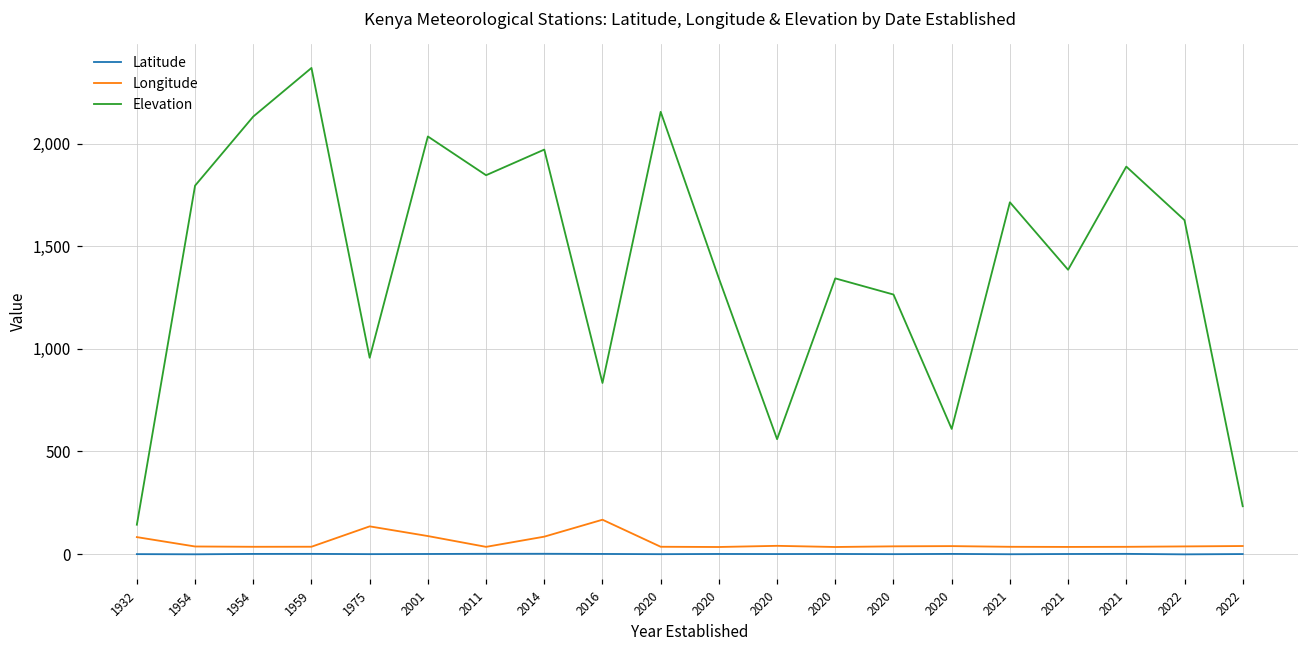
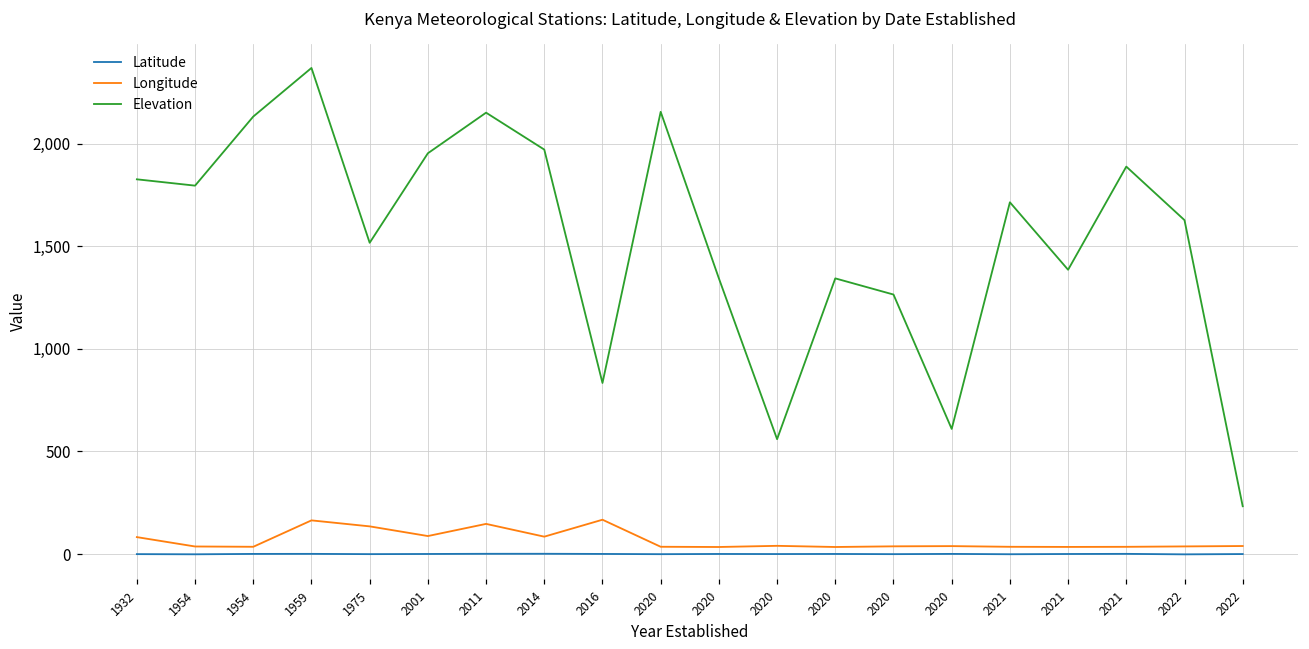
Elevation, 1932: 140 -> 1,830
Longitude, 1959: 40 -> 160
Elevation, 1975: 960 -> 1,520
Elevation, 2001: 2,040 -> 1,950
Longitude, 2011: 30 -> 150
Elevation, 2011: 1,850 -> 2,150
